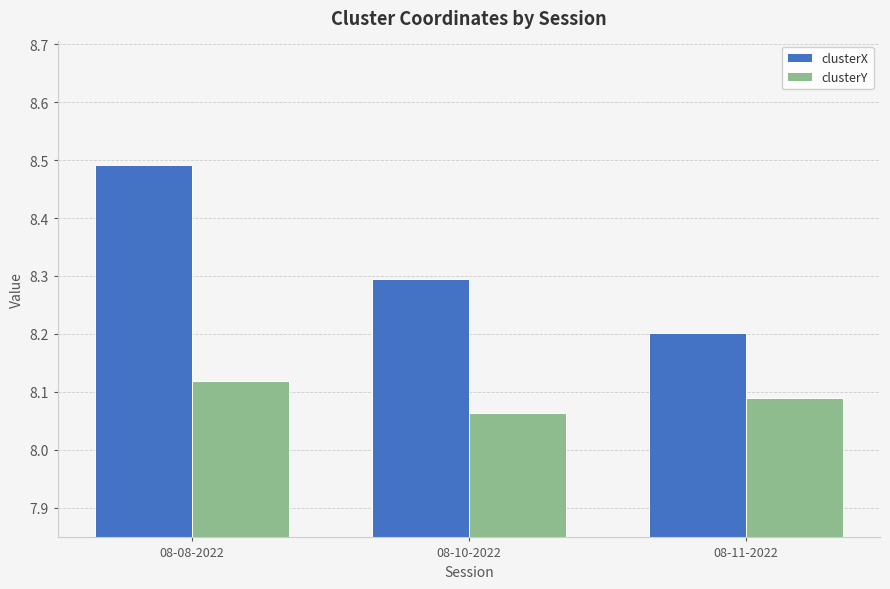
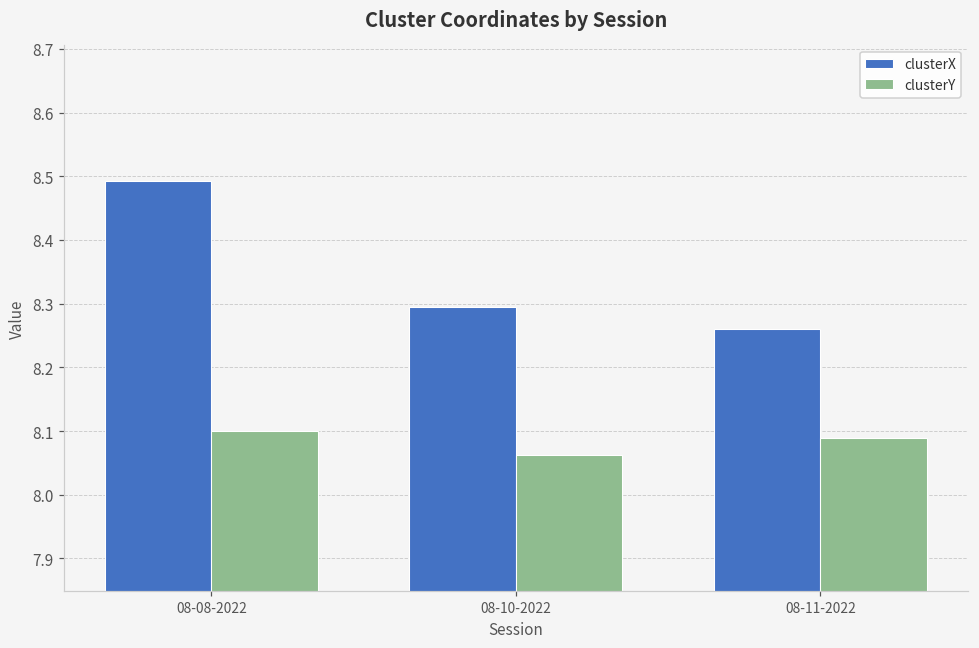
clusterY, 08-08-2022: 8.12 -> 8.10
clusterX, 08-11-2022: 8.20 -> 8.26
